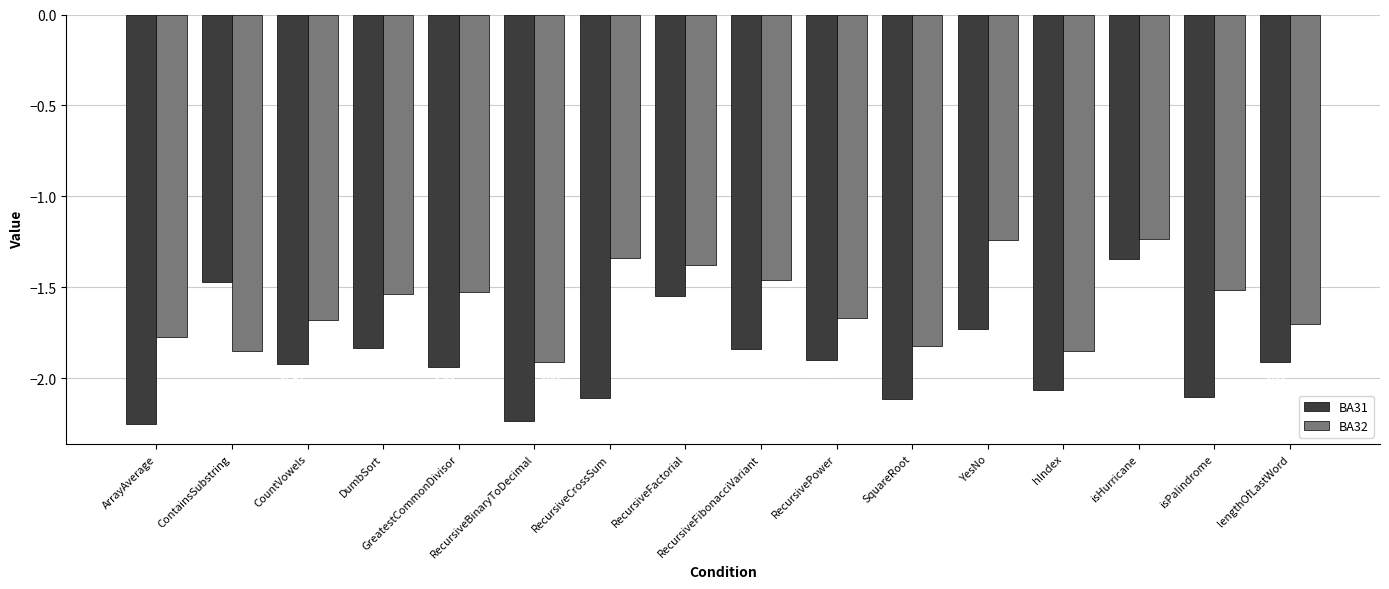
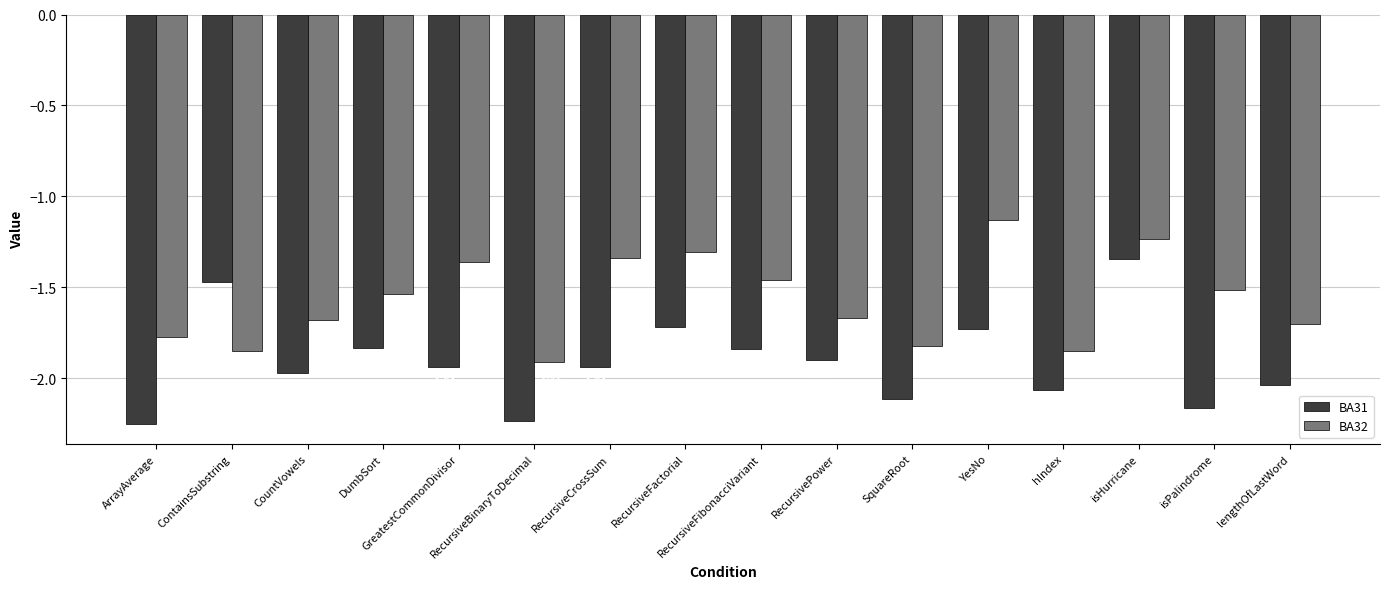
BA31, CountVowels: -1.92 -> -1.97
BA32, GreatestCommonDivisor: -1.53 -> -1.36
BA31, RecursiveCrossSum: -2.11 -> -1.94
BA31, RecursiveFactorial: -1.55 -> -1.72
BA32, RecursiveFactorial: -1.38 -> -1.31
BA32, YesNo: -1.24 -> -1.13
BA31, isPalindrome: -2.10 -> -2.16
BA31, lengthOfLastWord: -1.91 -> -2.03
